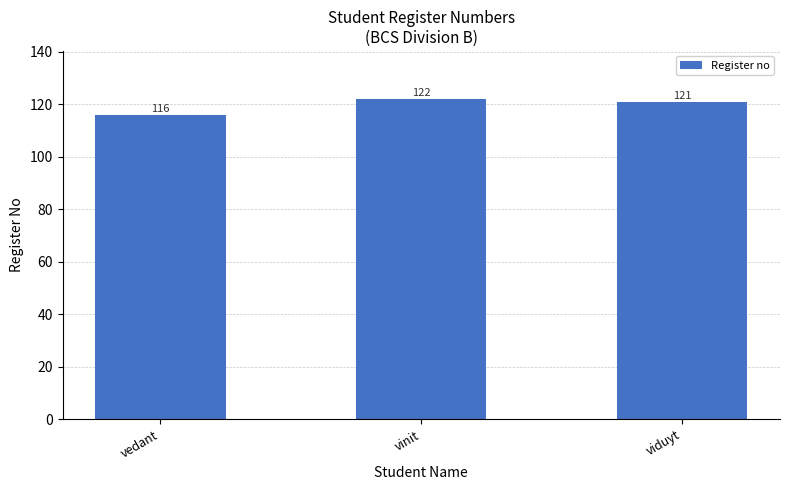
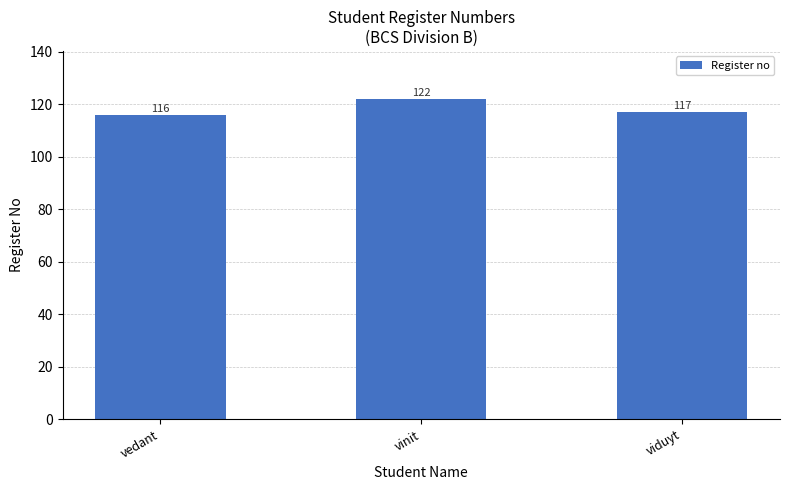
viduyt: 121 -> 117
